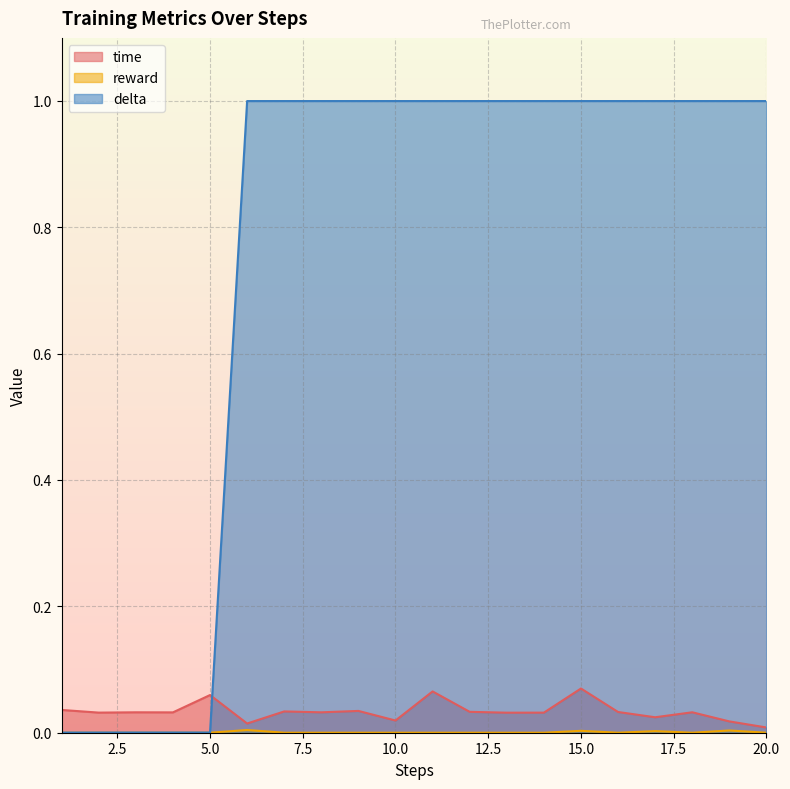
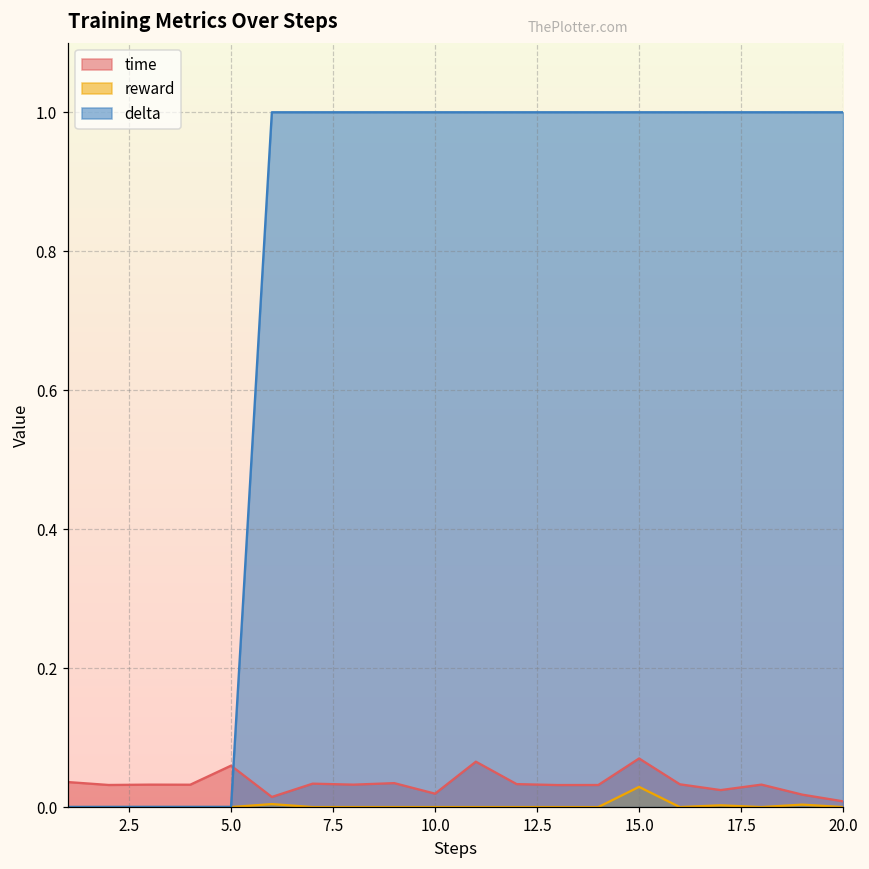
reward, 15.0: 0.00 -> 0.03
